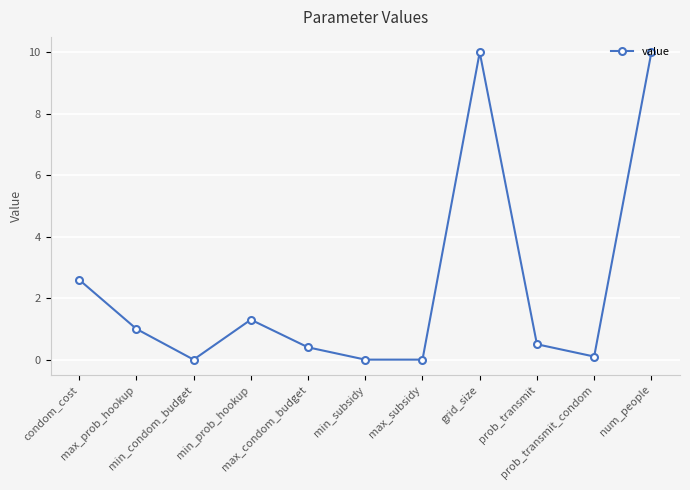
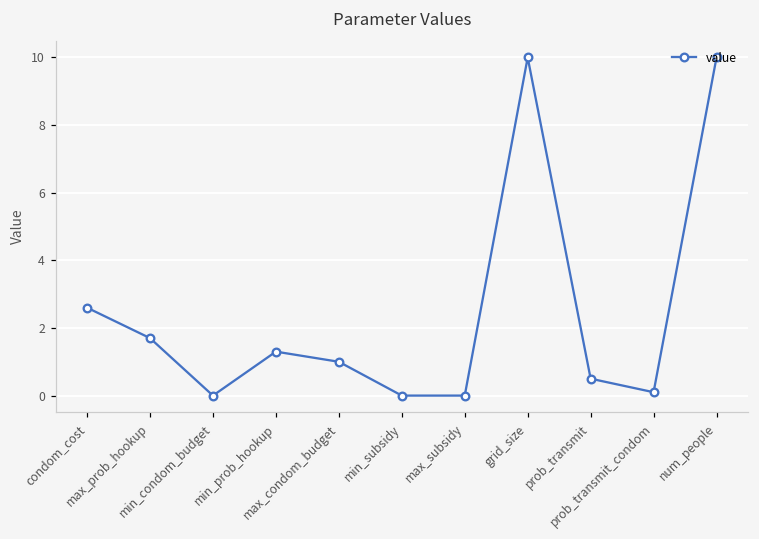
max_prob_hookup: 1.0 -> 1.7
max_condom_budget: 0.4 -> 1.0
